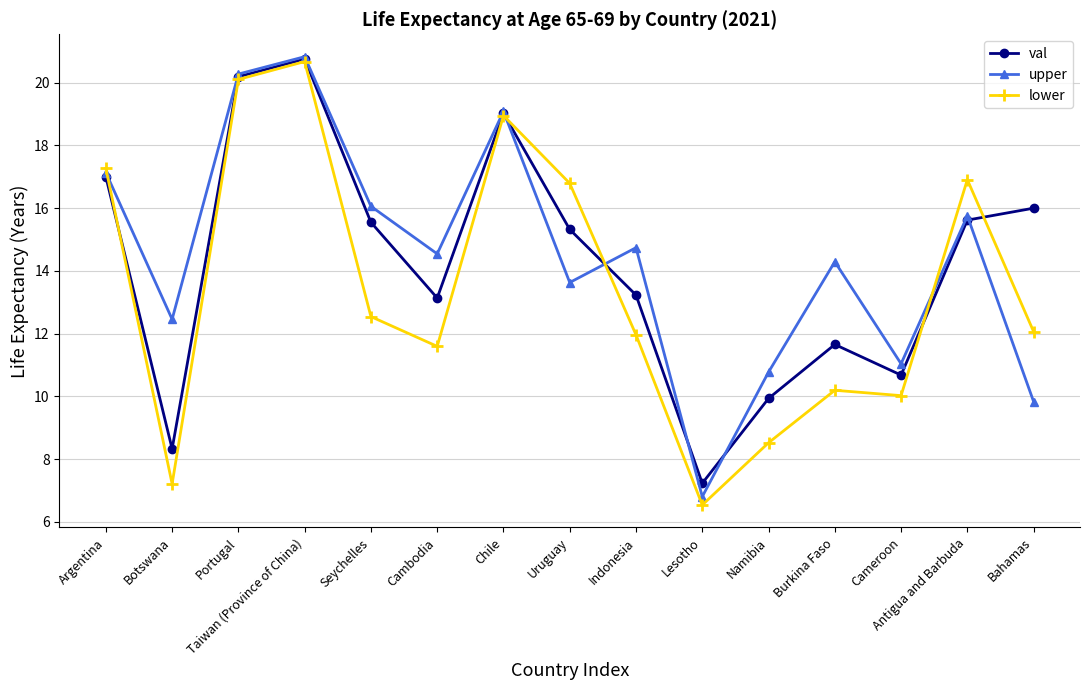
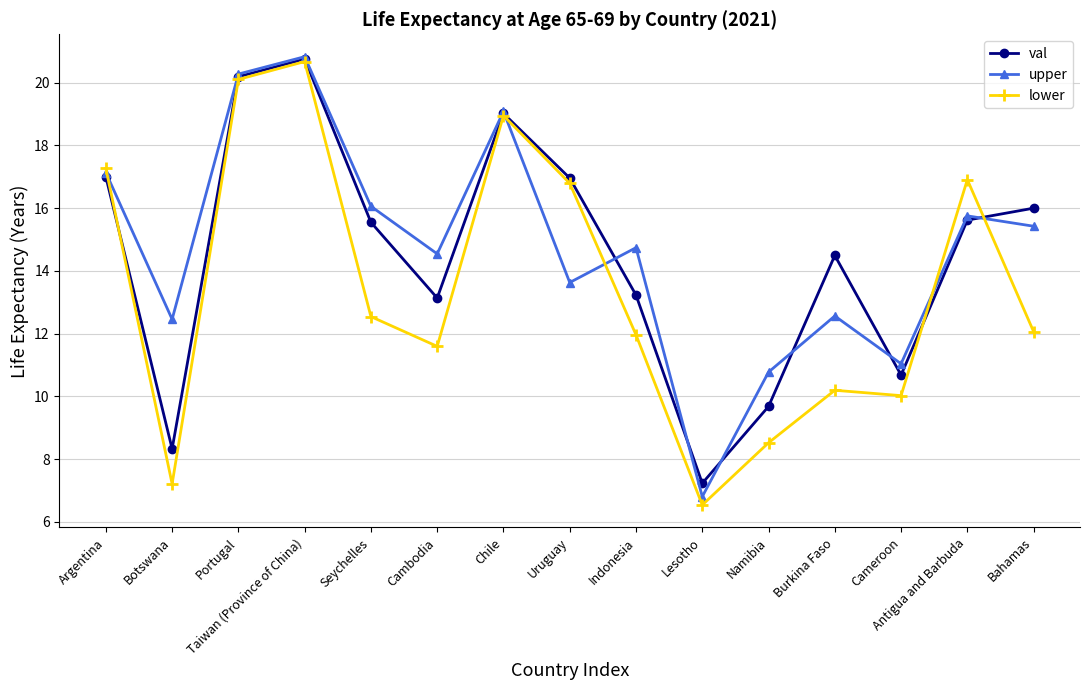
val, Uruguay: 15.3 -> 17.0
val, Namibia: 9.9 -> 9.7
val, Burkina Faso: 11.7 -> 14.5
upper, Burkina Faso: 14.3 -> 12.6
upper, Bahamas: 9.8 -> 15.4
